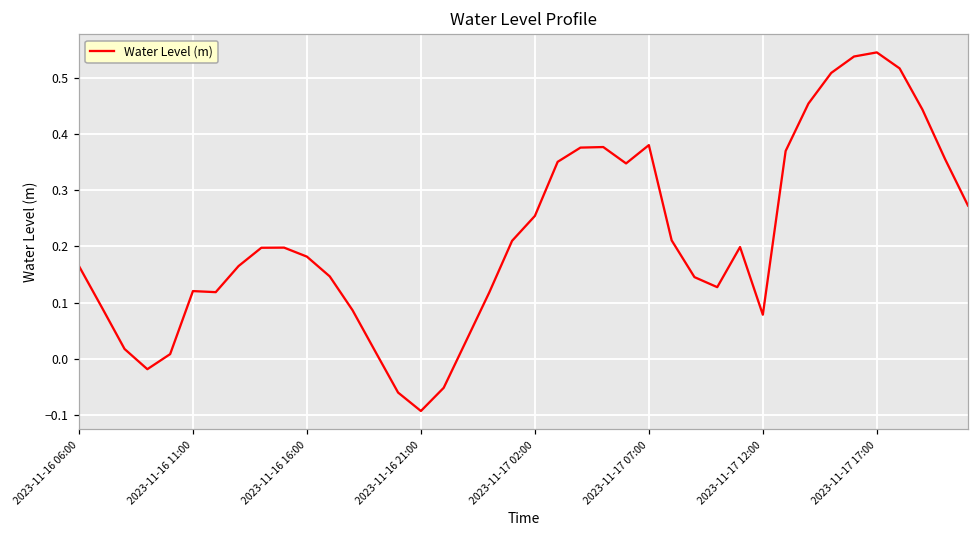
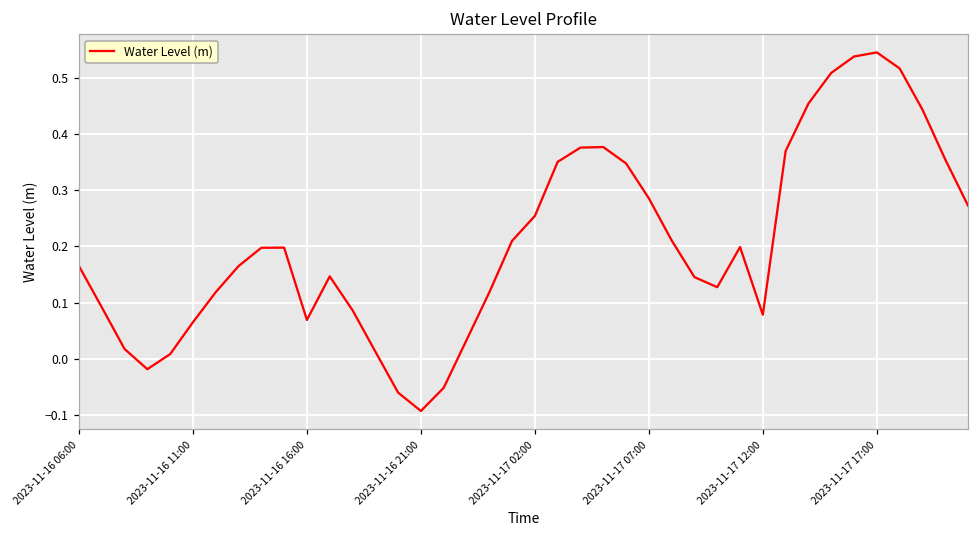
2023-11-16 11:00: 0.12 -> 0.06
2023-11-16 16:00: 0.18 -> 0.07
2023-11-17 07:00: 0.38 -> 0.29
